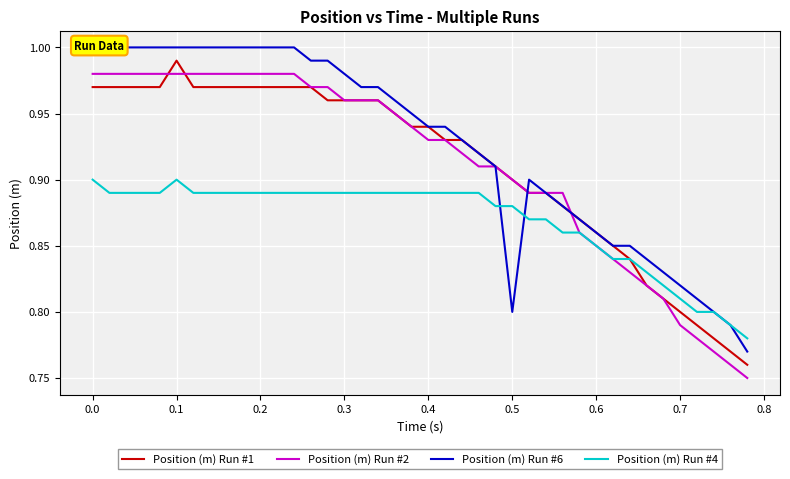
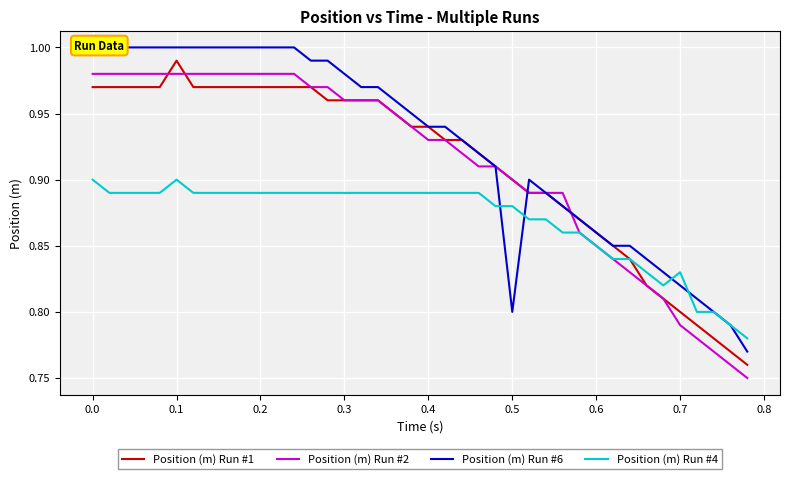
Position (m) Run #4, 0.7: 0.81 -> 0.83
